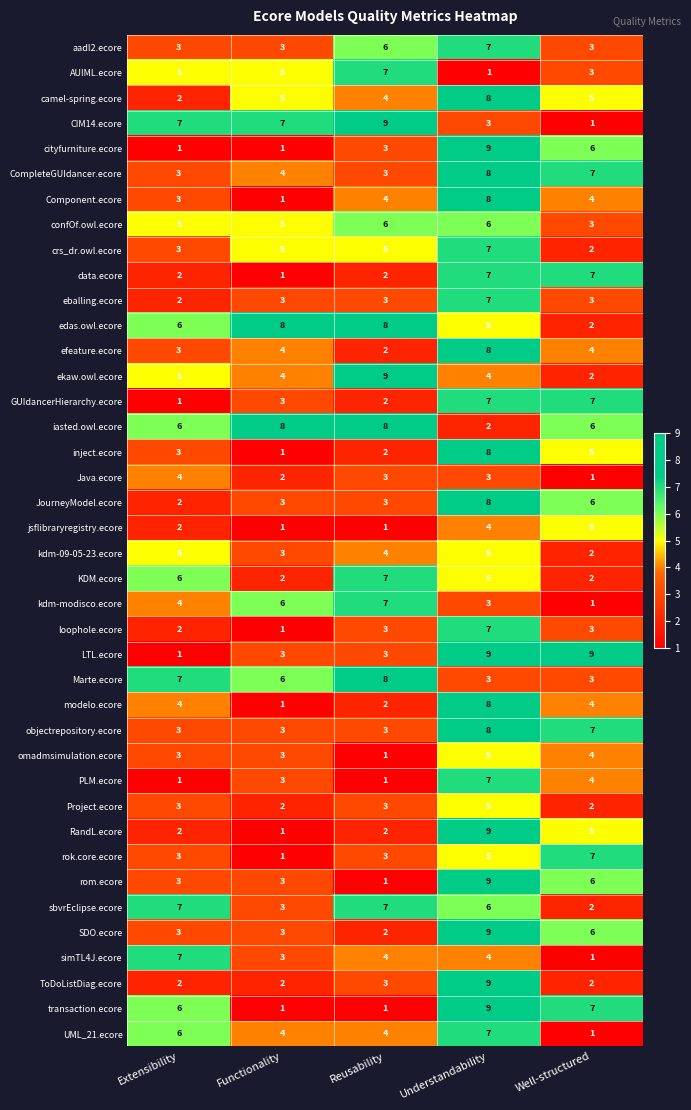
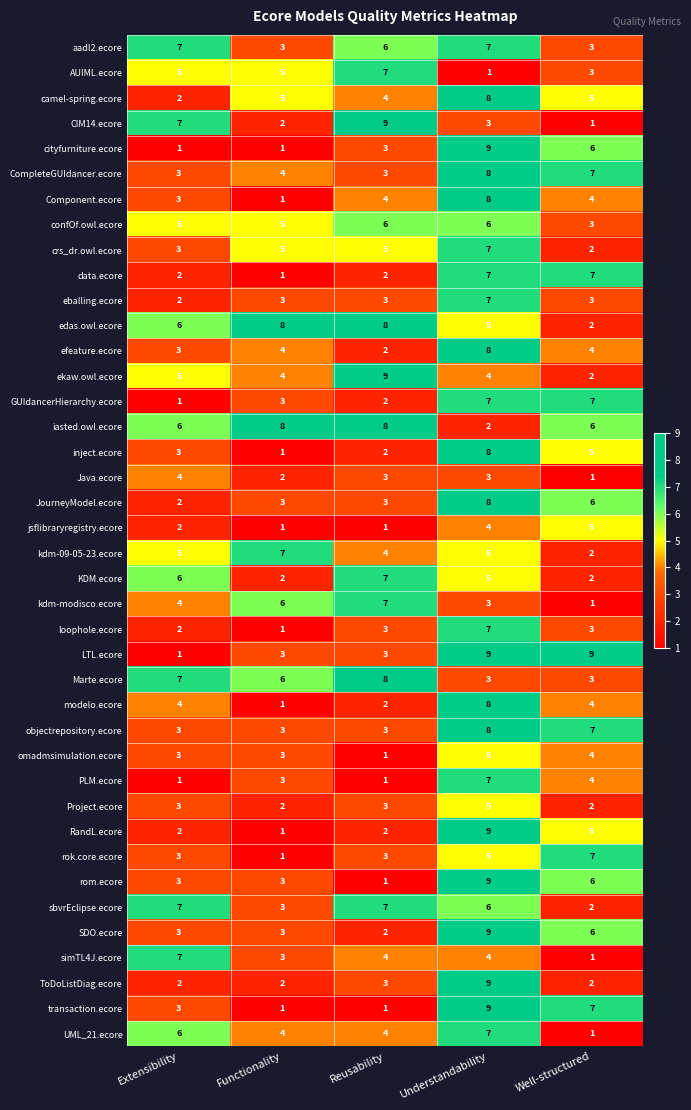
aadl2.ecore, Extensibility: 3 -> 7
CIM14.ecore, Functionality: 7 -> 2
kdm-09-05-23.ecore, Functionality: 3 -> 7
transaction.ecore, Extensibility: 6 -> 3
